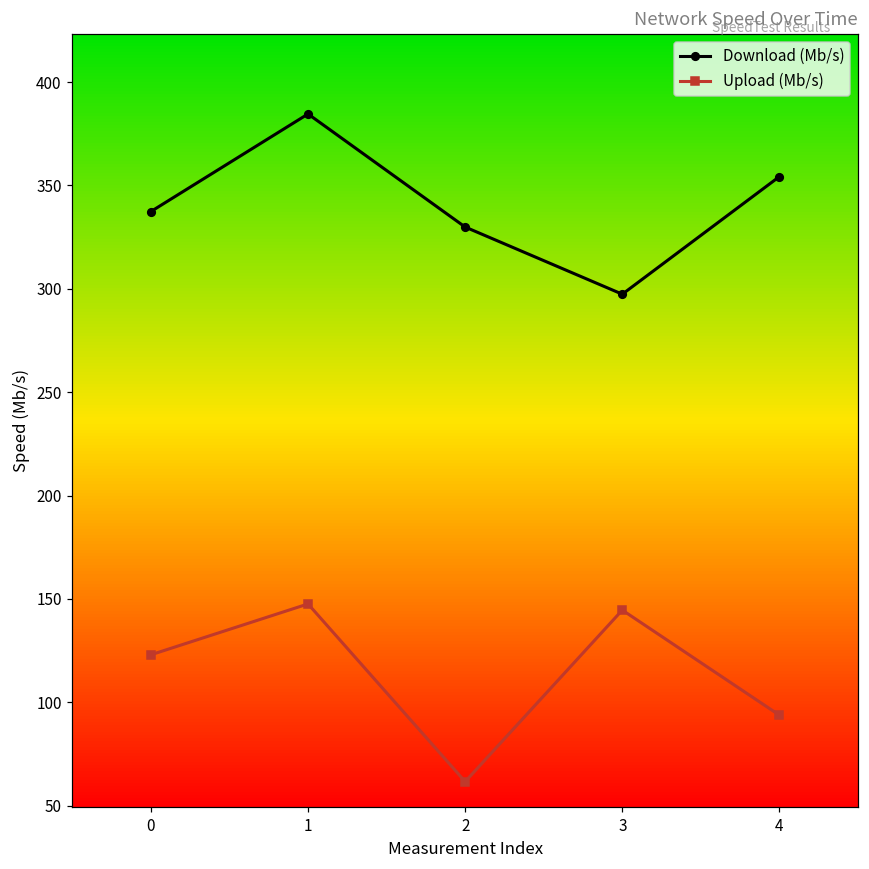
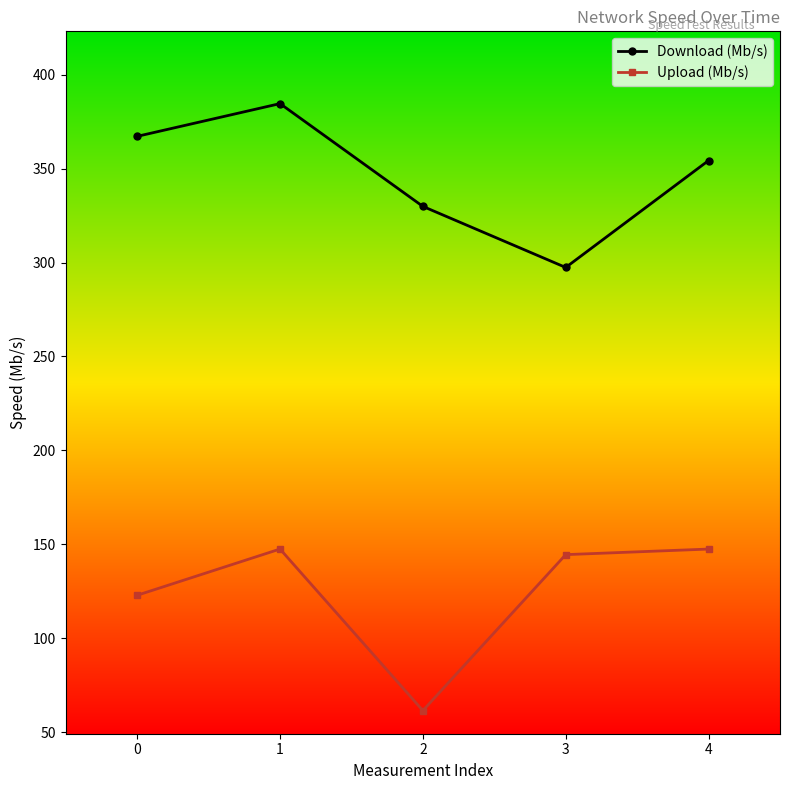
Download (Mb/s), 0: 337 -> 367
Upload (Mb/s), 4: 94 -> 148
